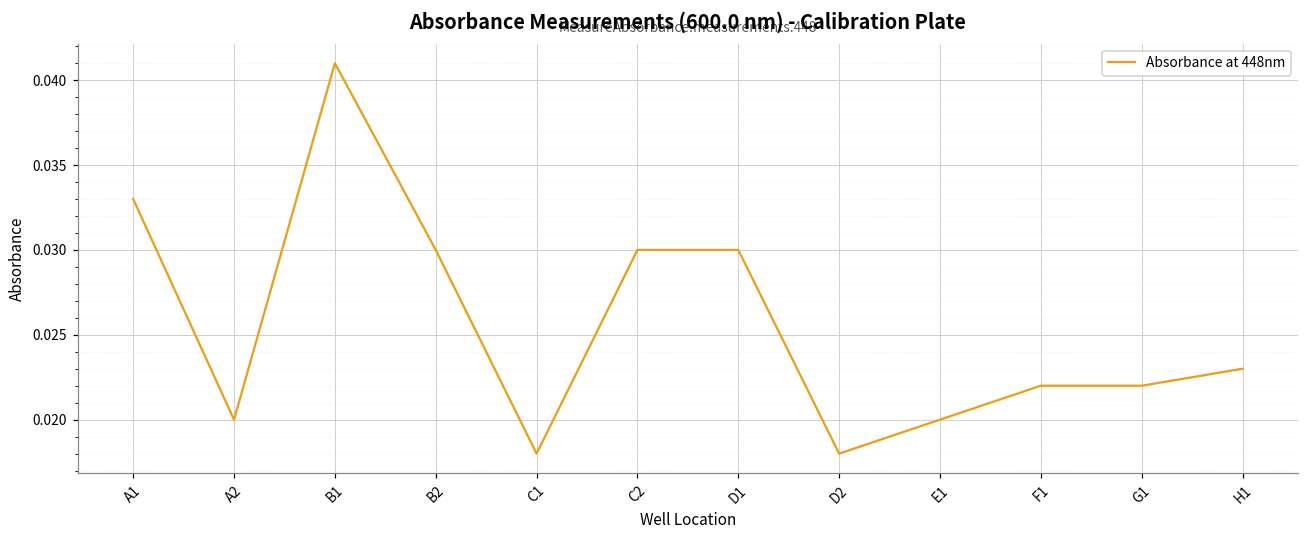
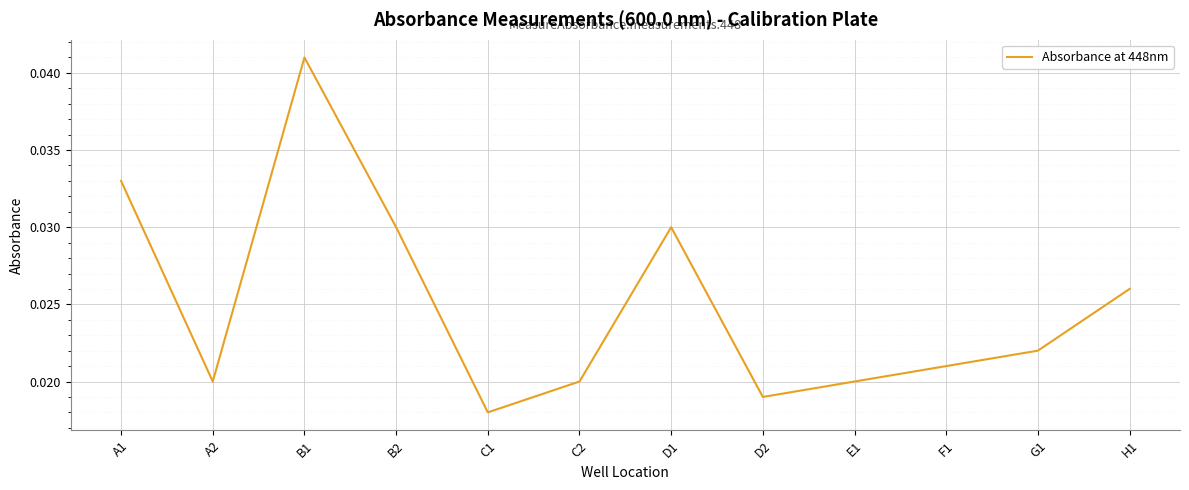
C2: 0.03 -> 0.02
D2: 0.018 -> 0.019
F1: 0.022 -> 0.021
H1: 0.023 -> 0.026
